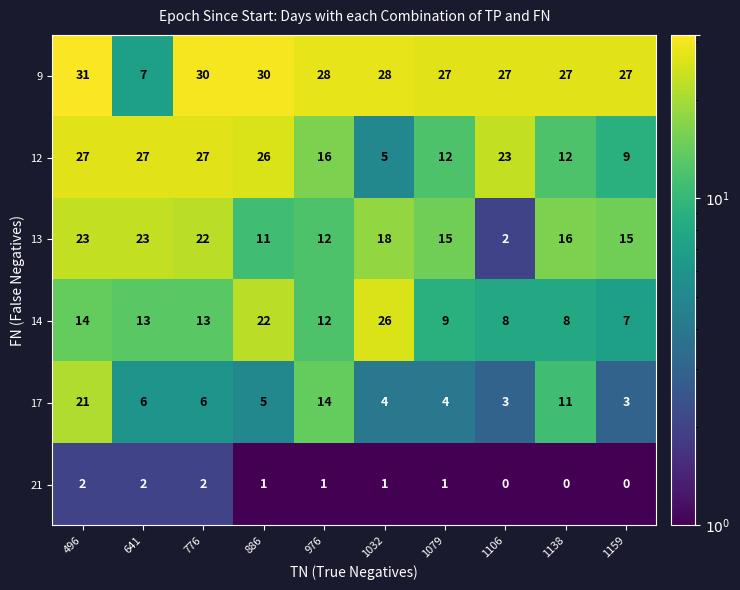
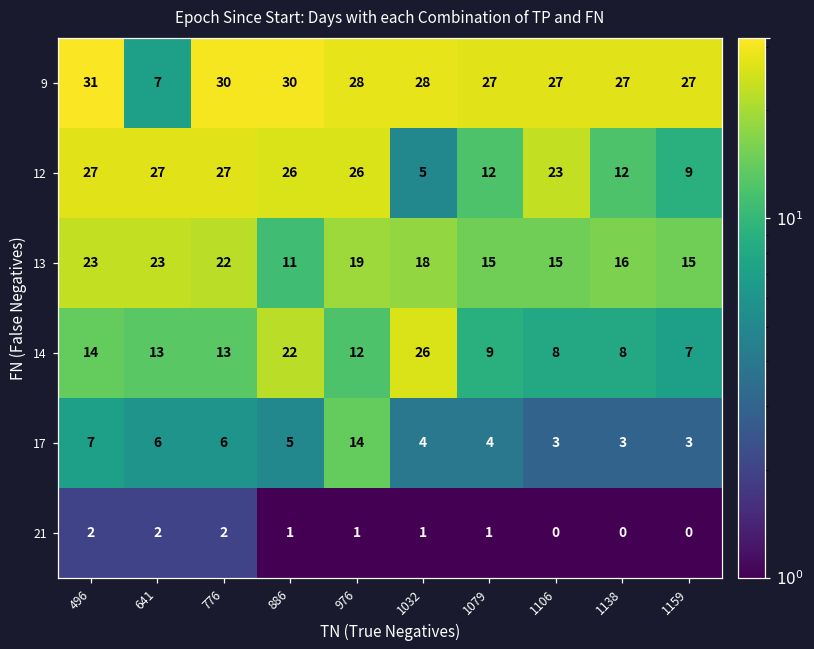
12, 976: 16 -> 26
13, 976: 12 -> 19
13, 1106: 2 -> 15
17, 496: 21 -> 7
17, 1138: 11 -> 3
